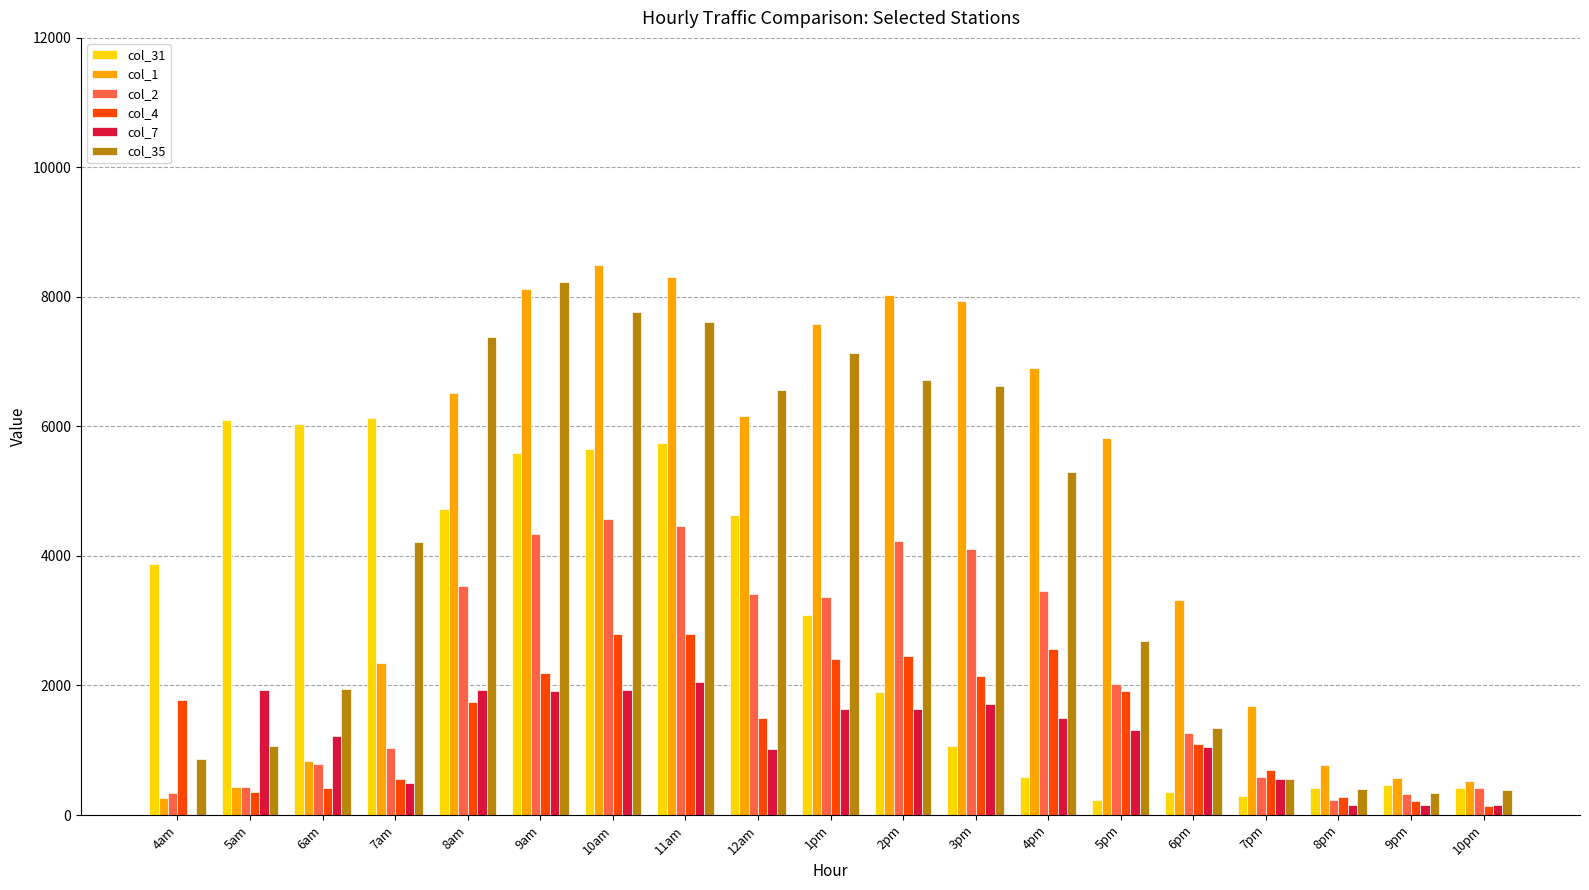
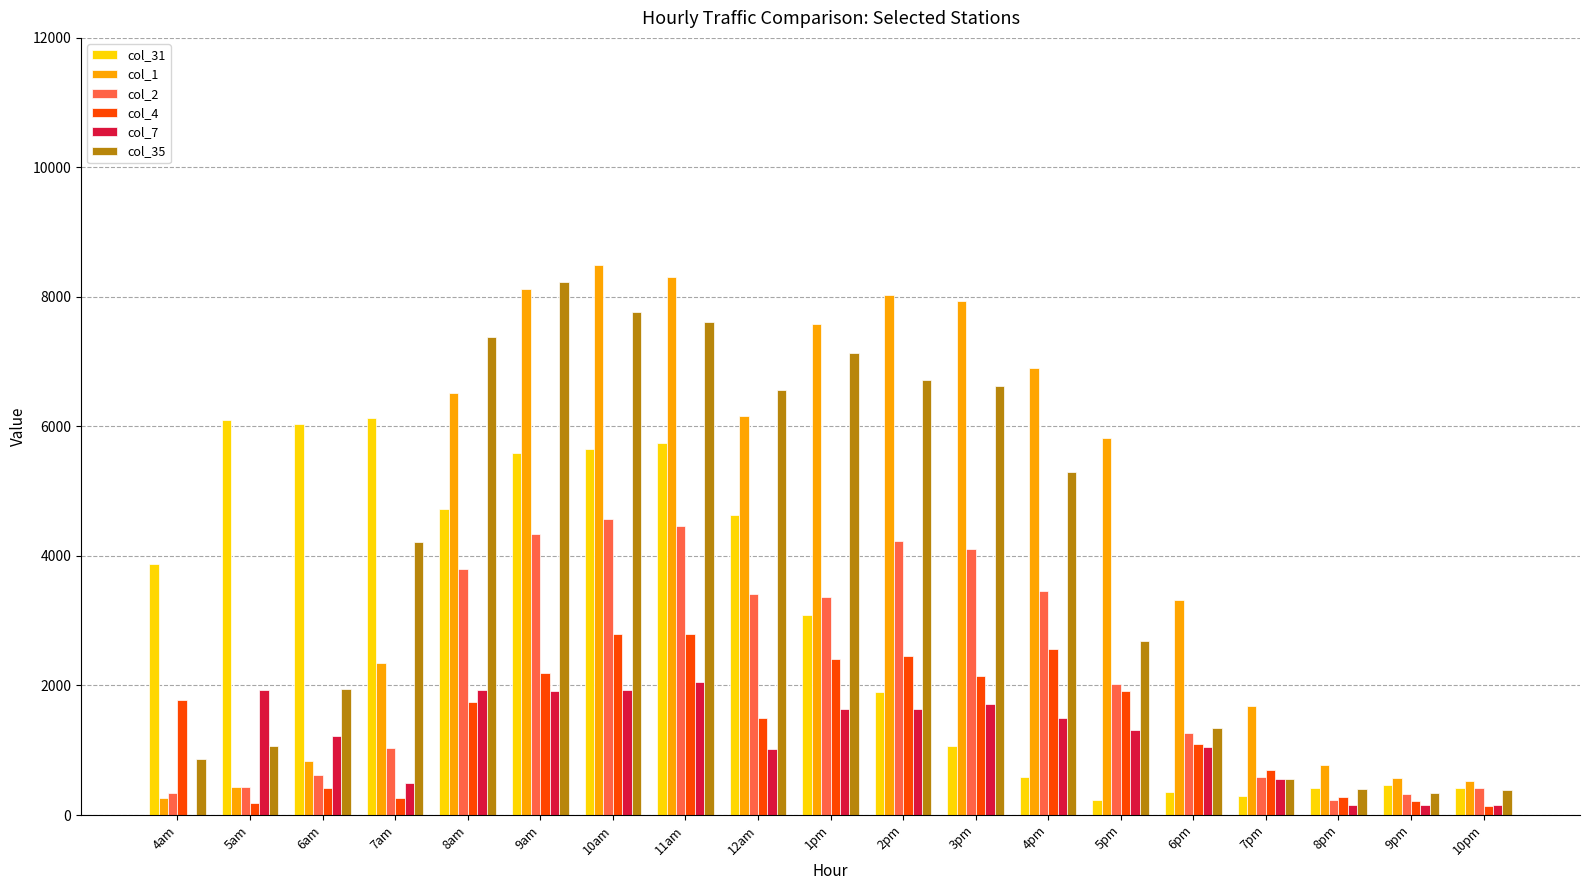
col_4, 5am: 300 -> 200
col_2, 6am: 800 -> 600
col_4, 7am: 600 -> 300
col_2, 8am: 3500 -> 3800
